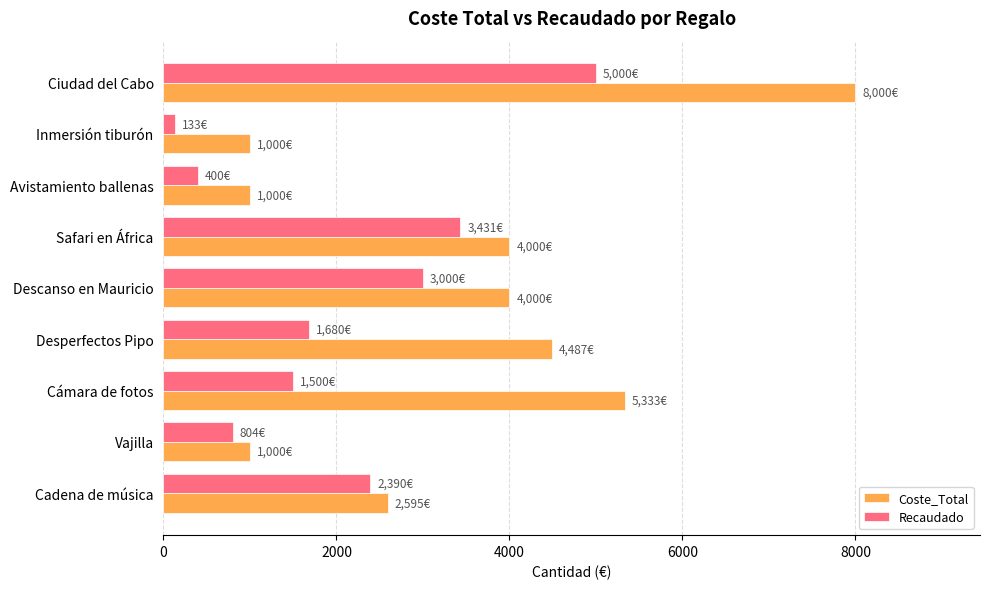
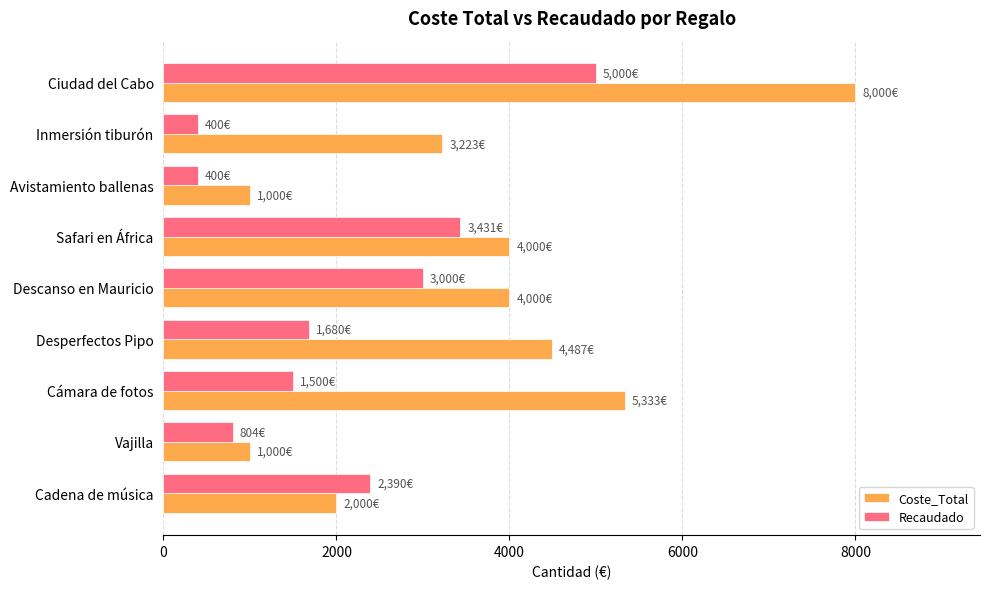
Recaudado, Inmersión tiburón: 133€ -> 400€
Coste_Total, Inmersión tiburón: 1,000€ -> 3,223€
Coste_Total, Cadena de música: 2,595€ -> 2,000€
